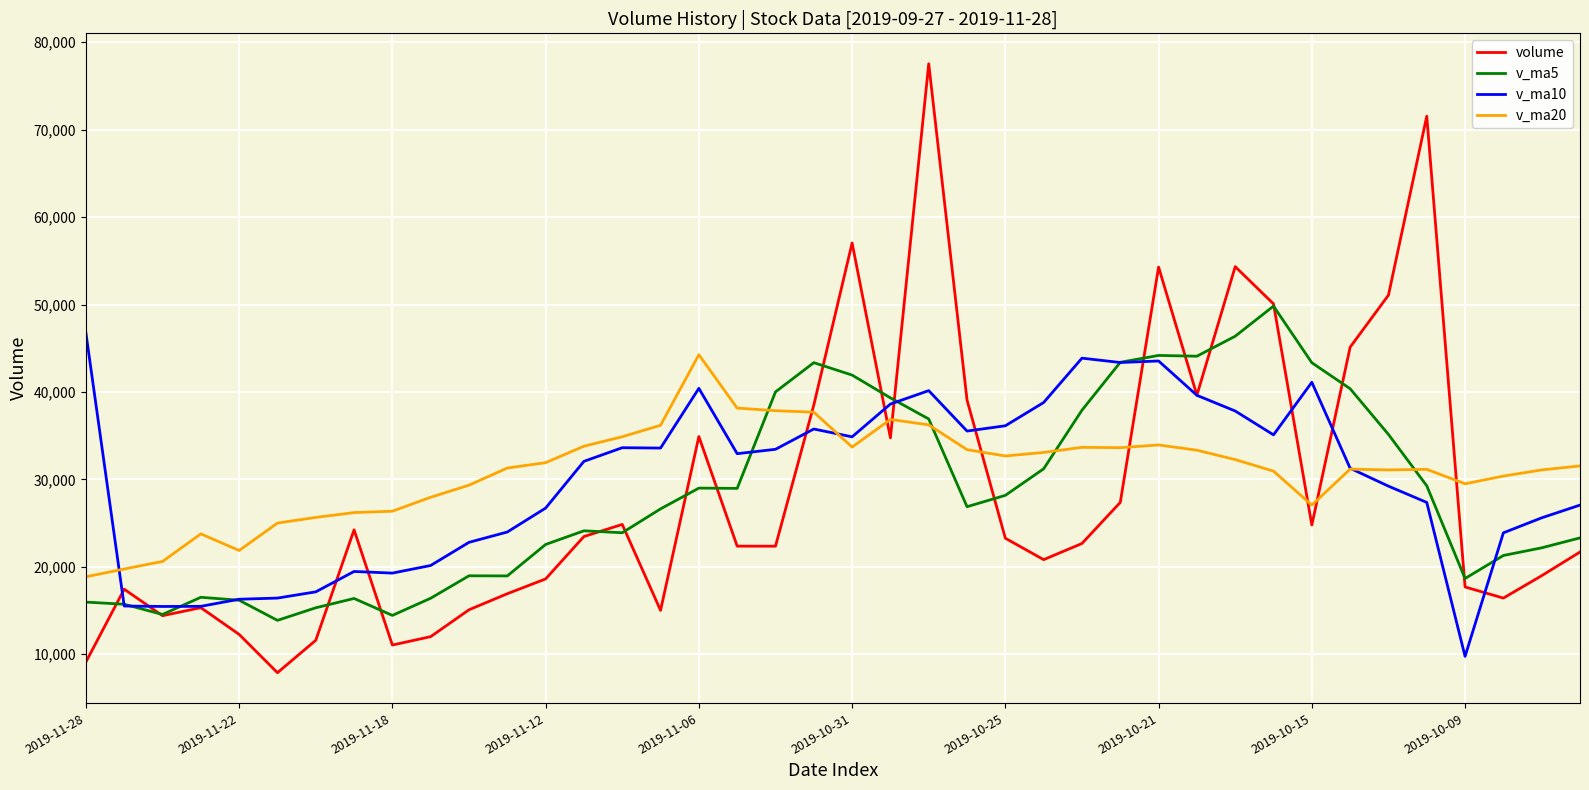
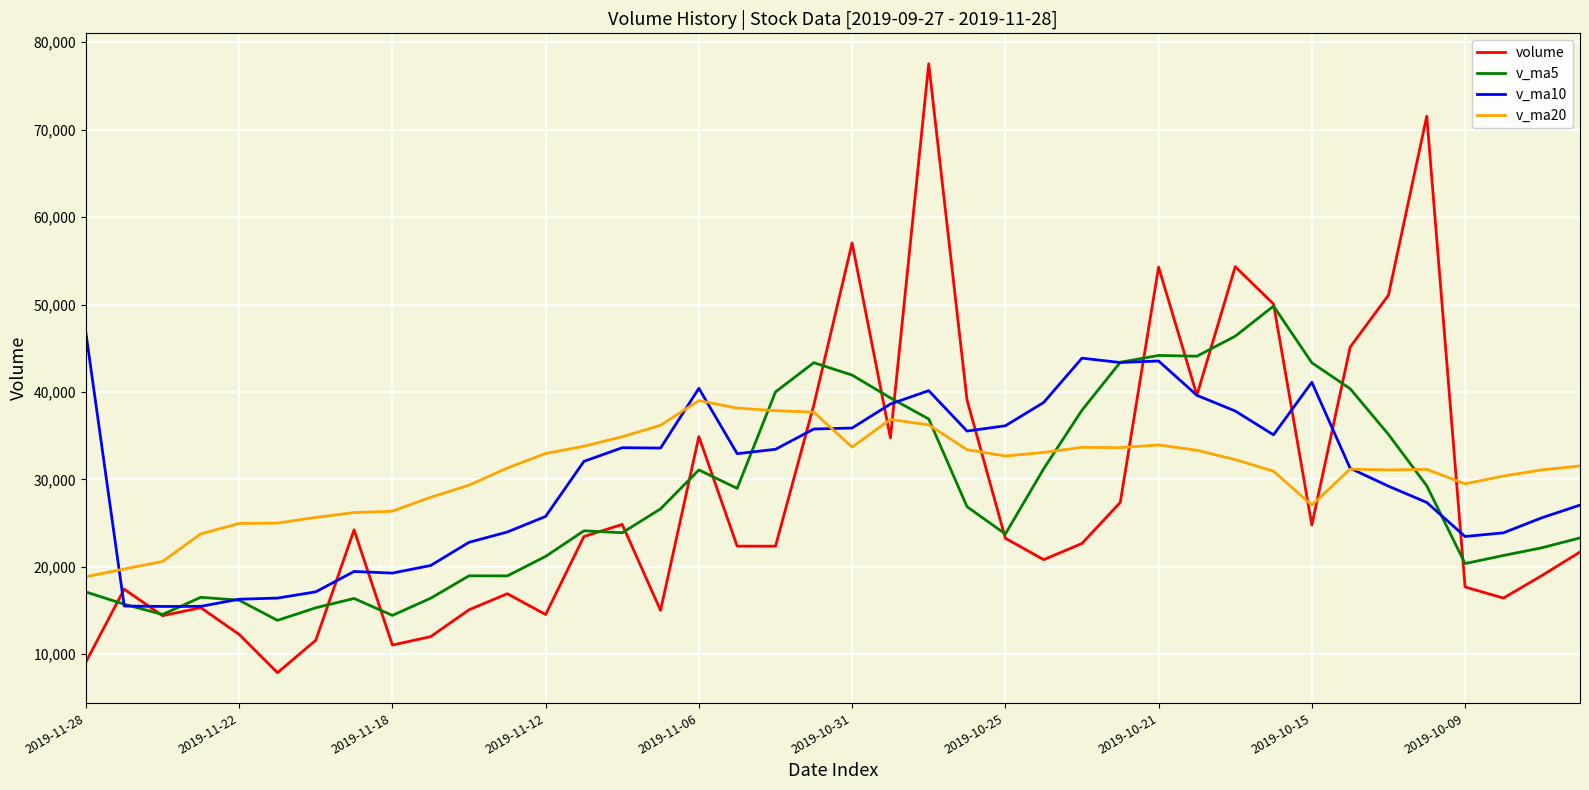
v_ma5, 2019-11-28: 16,000 -> 17,000
v_ma20, 2019-11-22: 22,000 -> 25,000
volume, 2019-11-12: 19,000 -> 15,000
v_ma5, 2019-11-12: 23,000 -> 21,000
v_ma10, 2019-11-12: 27,000 -> 26,000
v_ma20, 2019-11-12: 32,000 -> 33,000
v_ma5, 2019-11-06: 29,000 -> 31,000
v_ma20, 2019-11-06: 44,000 -> 39,000
v_ma10, 2019-10-31: 35,000 -> 36,000
v_ma5, 2019-10-25: 28,000 -> 24,000
v_ma5, 2019-10-09: 19,000 -> 20,000
v_ma10, 2019-10-09: 10,000 -> 23,000
